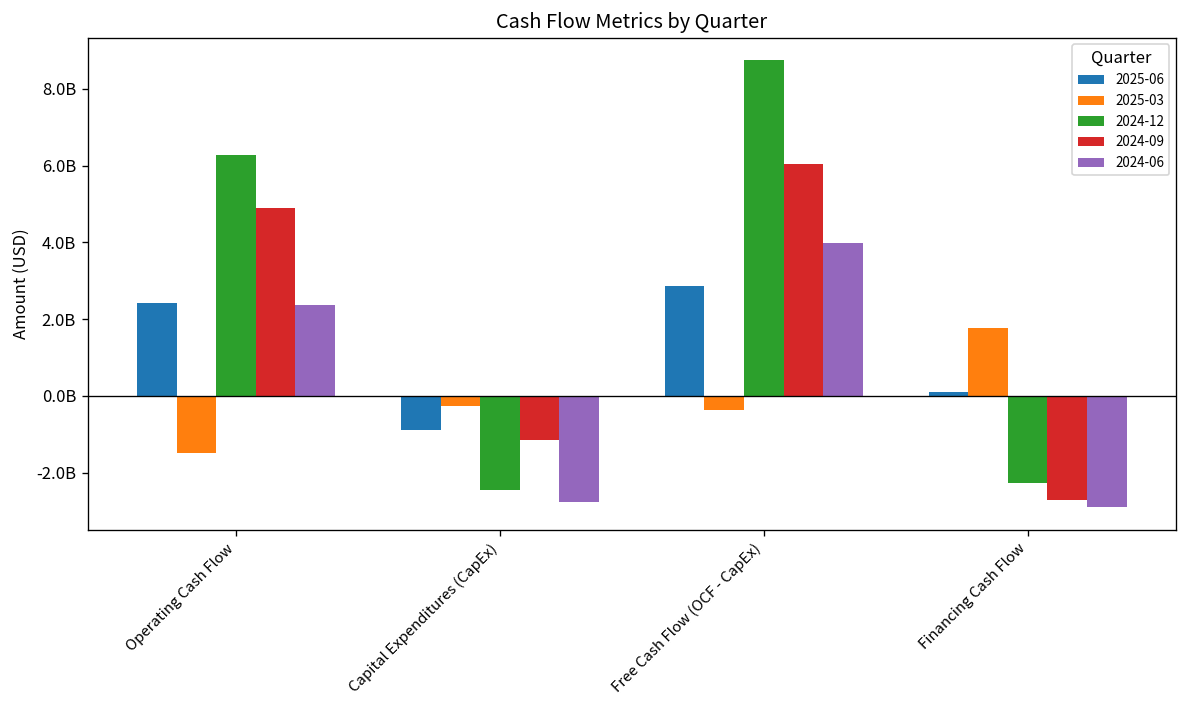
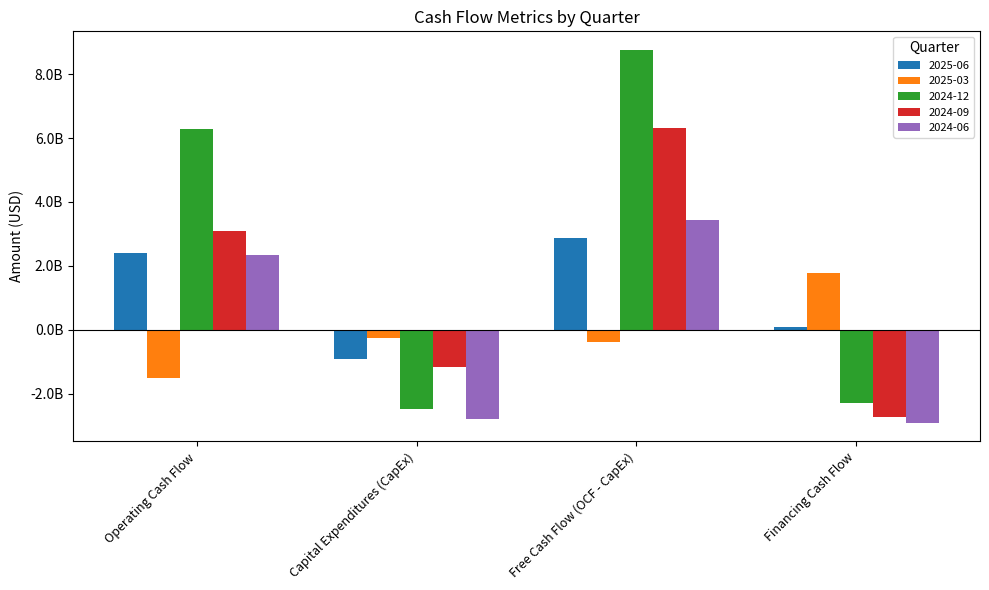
2024-09, Operating Cash Flow: 4900000000 -> 3100000000
2024-09, Free Cash Flow (OCF - CapEx): 6100000000 -> 6300000000
2024-06, Free Cash Flow (OCF - CapEx): 4000000000 -> 3400000000
